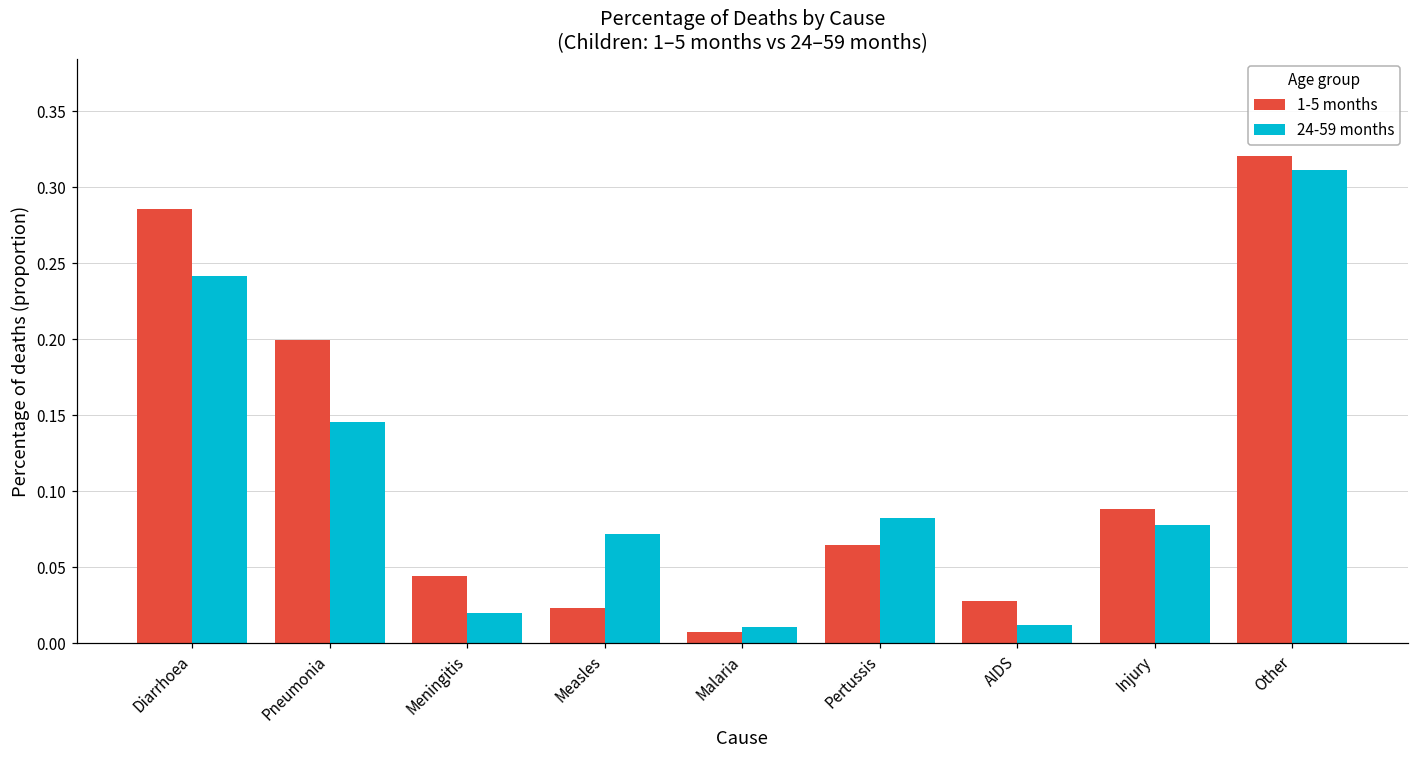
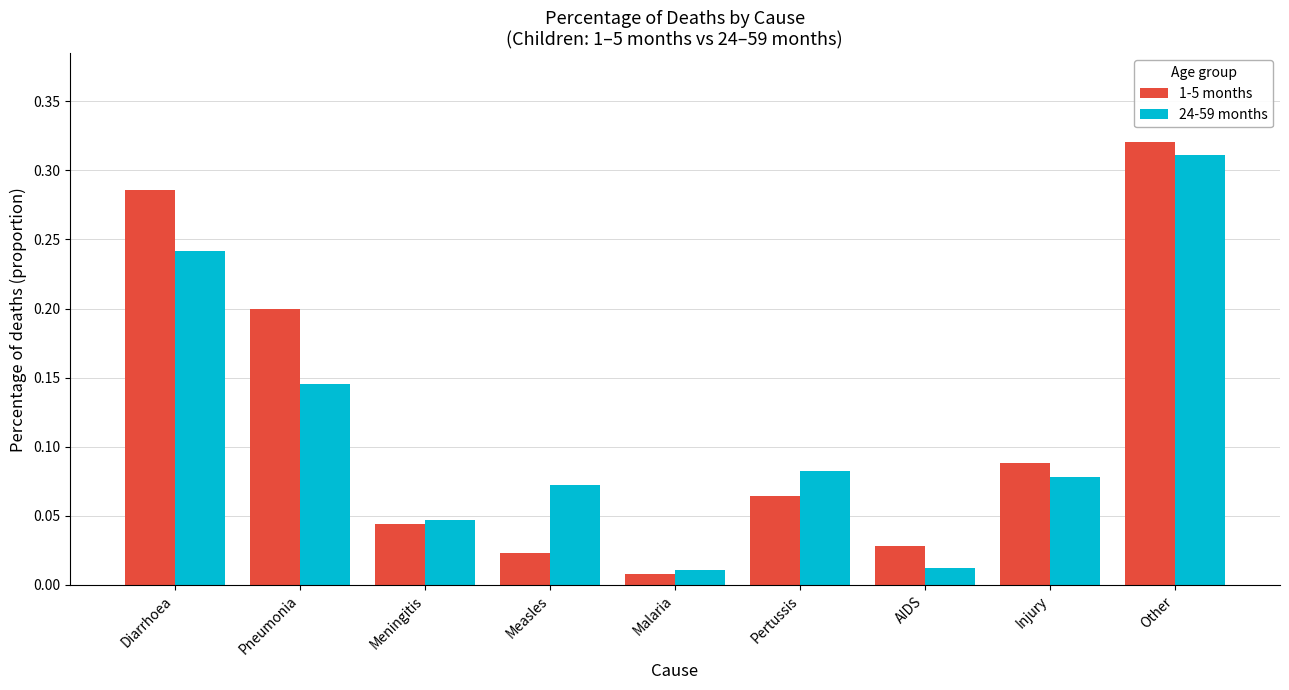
24-59 months, Meningitis: 0.020 -> 0.047
